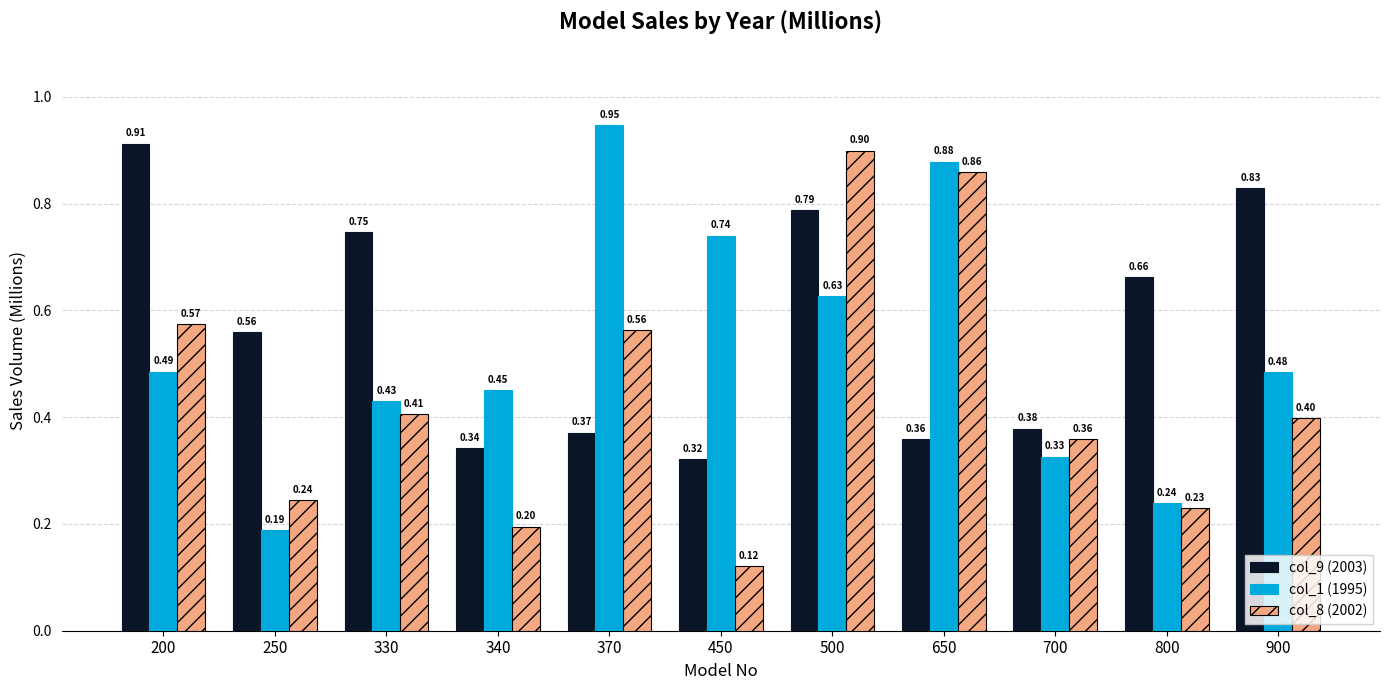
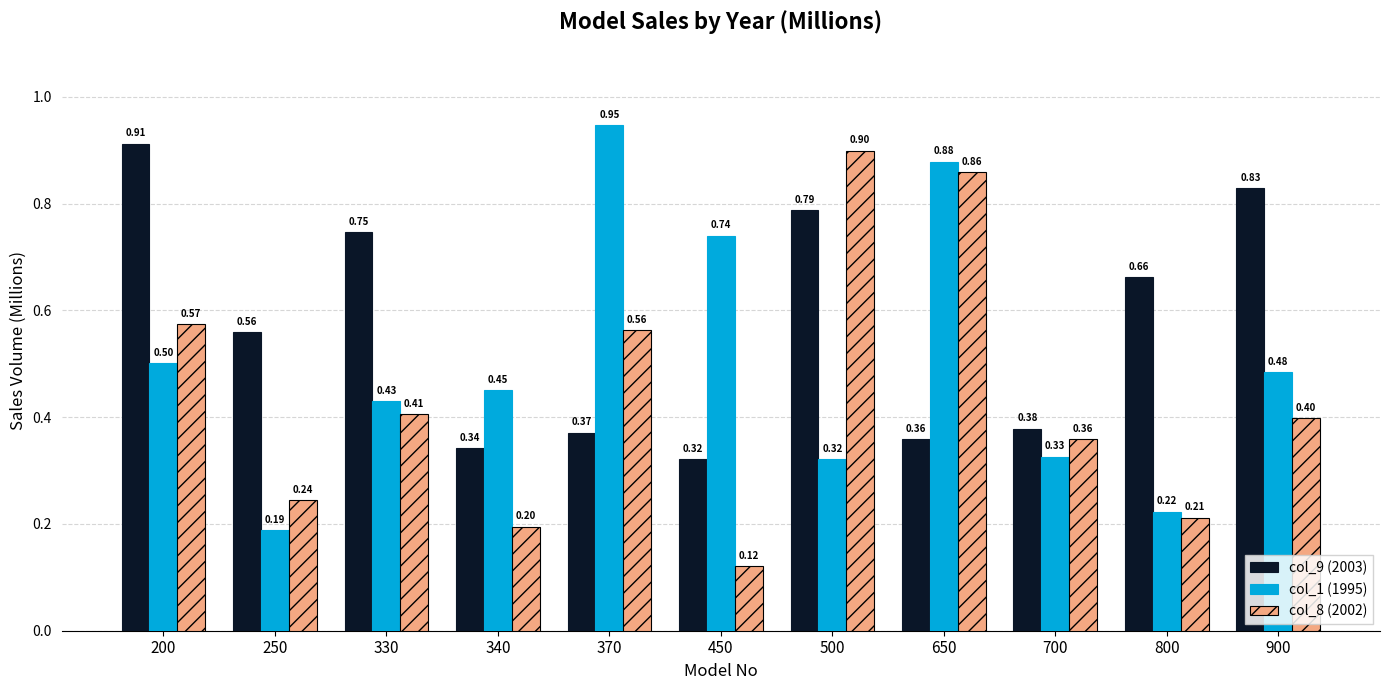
col_1 (1995), 200: 0.49 -> 0.50
col_1 (1995), 500: 0.63 -> 0.32
col_1 (1995), 800: 0.24 -> 0.22
col_8 (2002), 800: 0.23 -> 0.21
